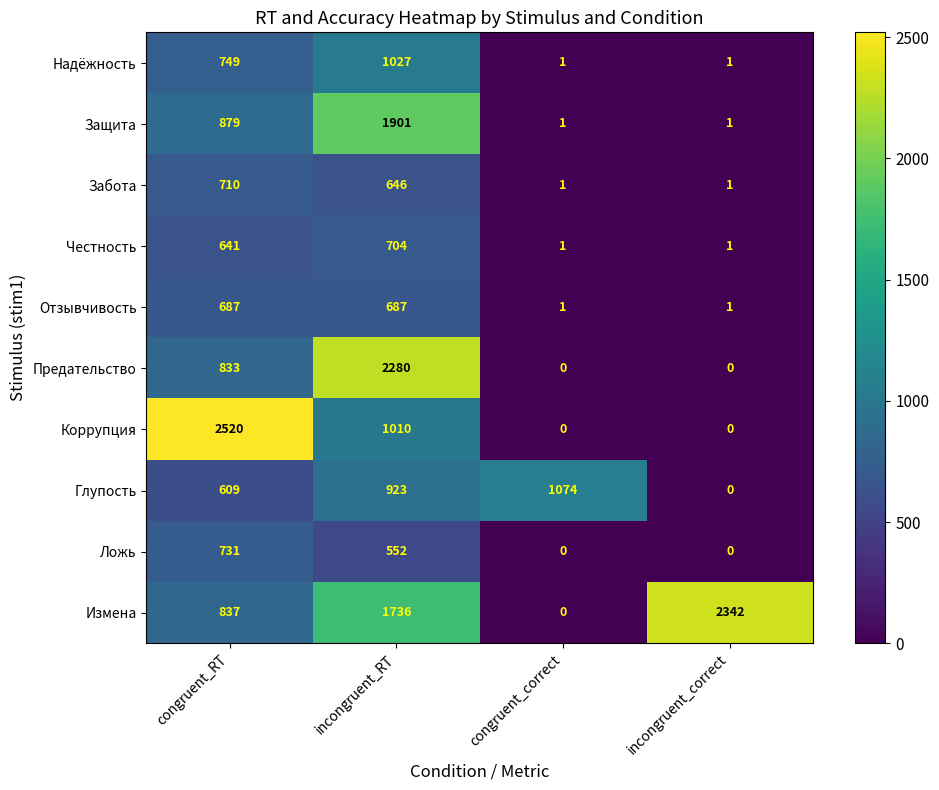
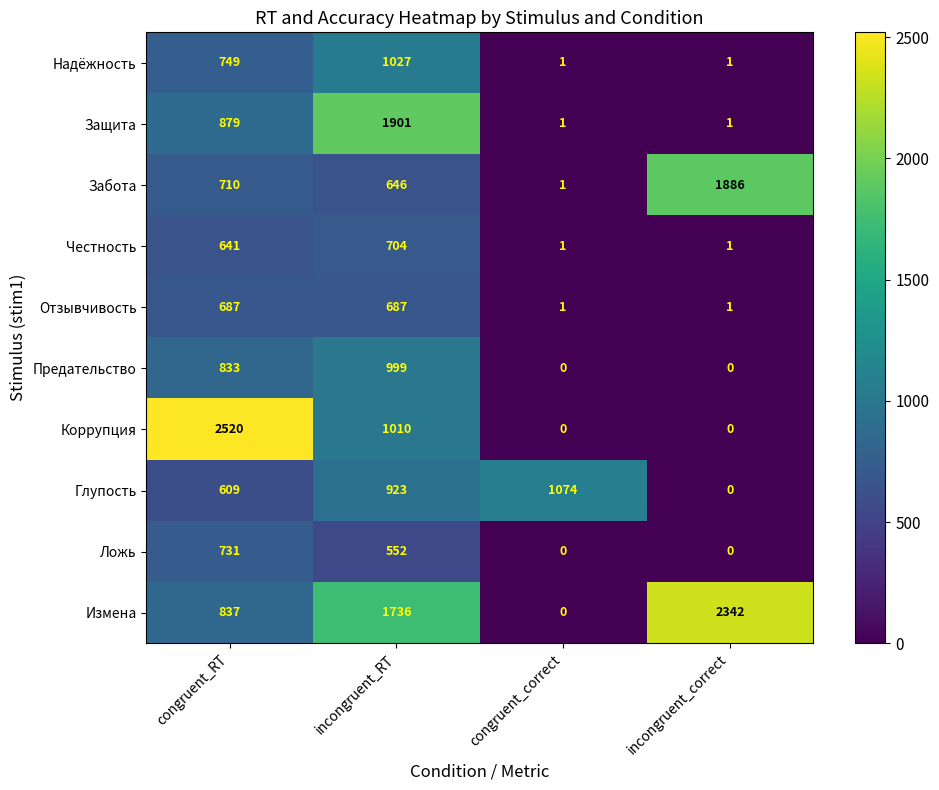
Забота, incongruent_correct: 1 -> 1886
Предательство, incongruent_RT: 2280 -> 999
